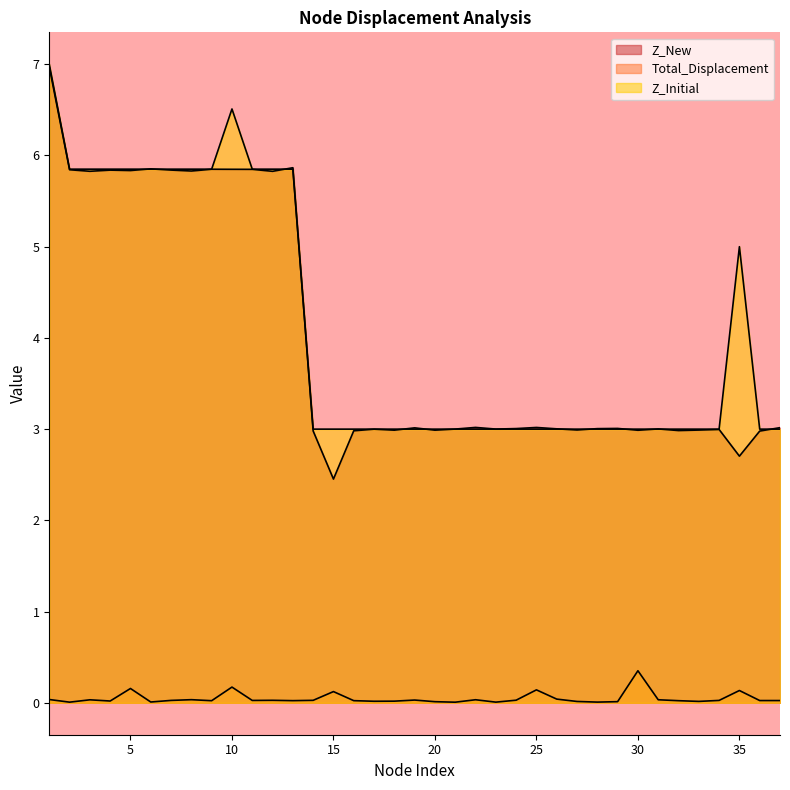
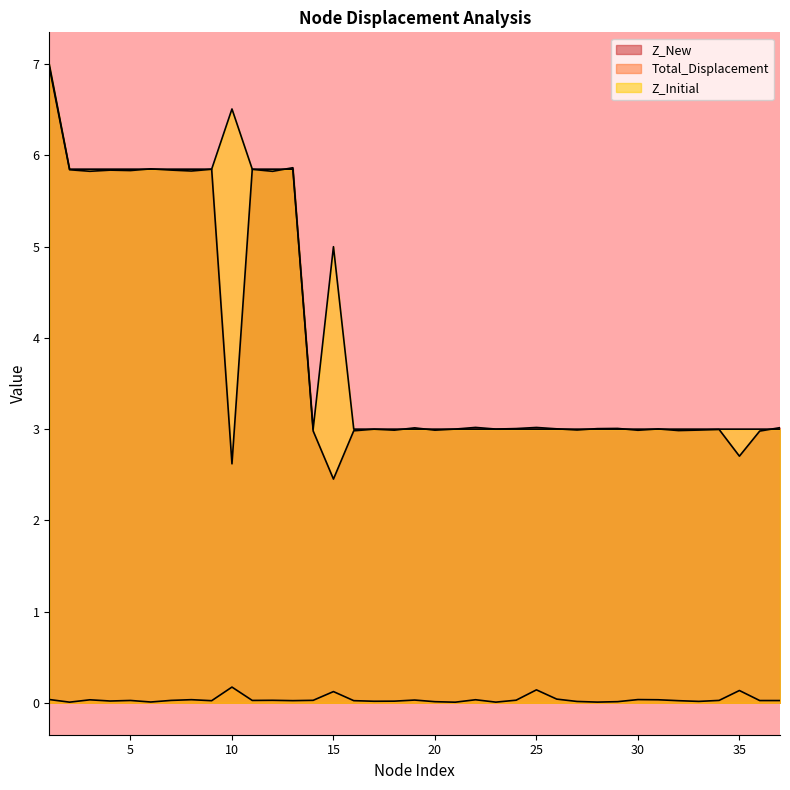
Total_Displacement, 5: 0.2 -> 0.0
Z_New, 10: 5.8 -> 2.6
Z_Initial, 15: 3 -> 5
Total_Displacement, 30: 0.4 -> 0.0
Z_Initial, 35: 5 -> 3
